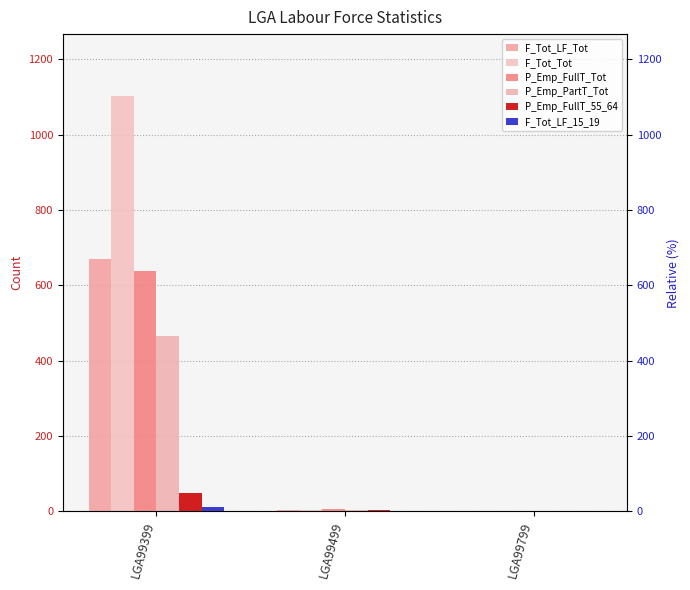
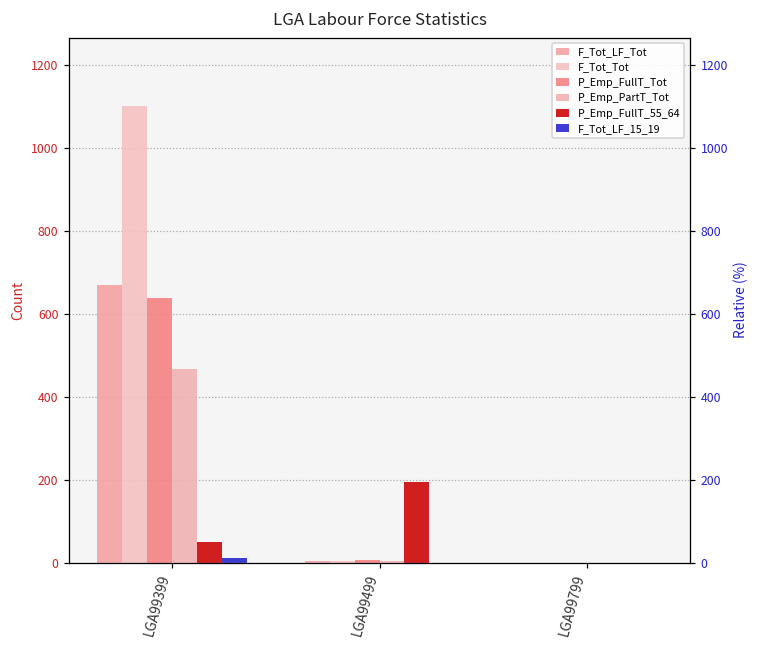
P_Emp_FullT_55_64, LGA99499: 0 -> 200
